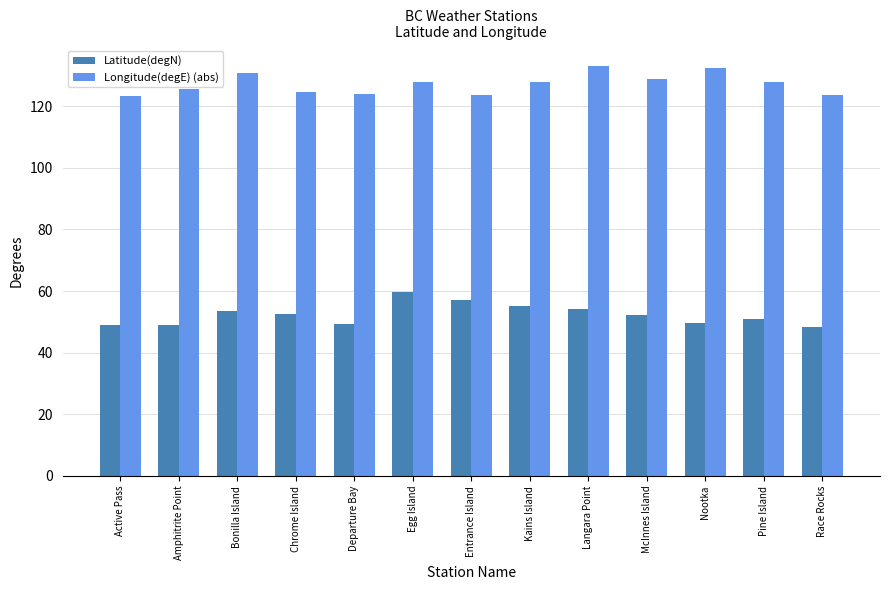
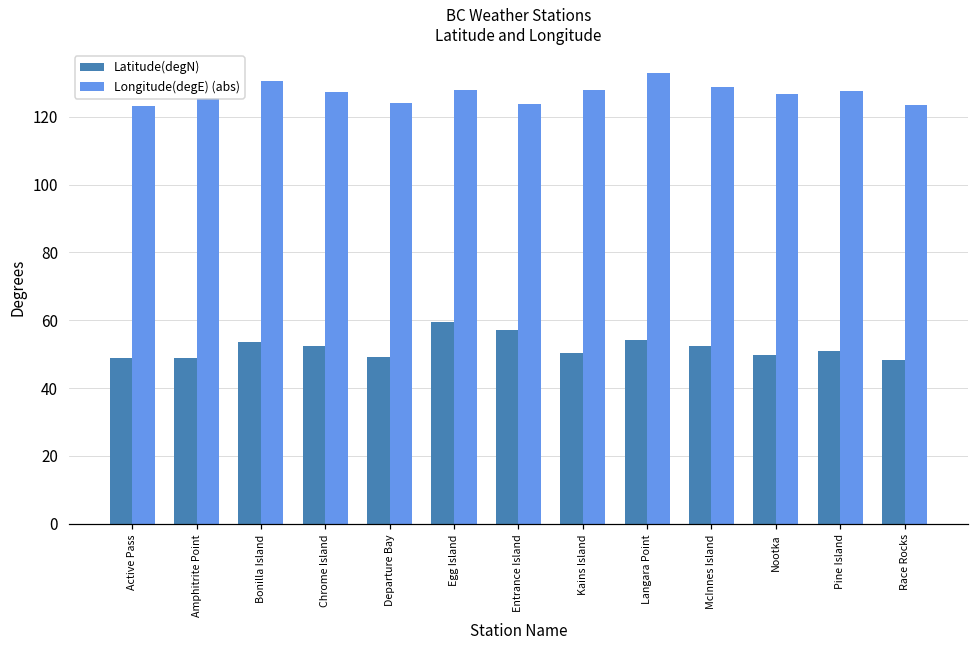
Longitude(degE) (abs), Chrome Island: 125 -> 127
Latitude(degN), Kains Island: 55 -> 50
Longitude(degE) (abs), Nootka: 132 -> 127
